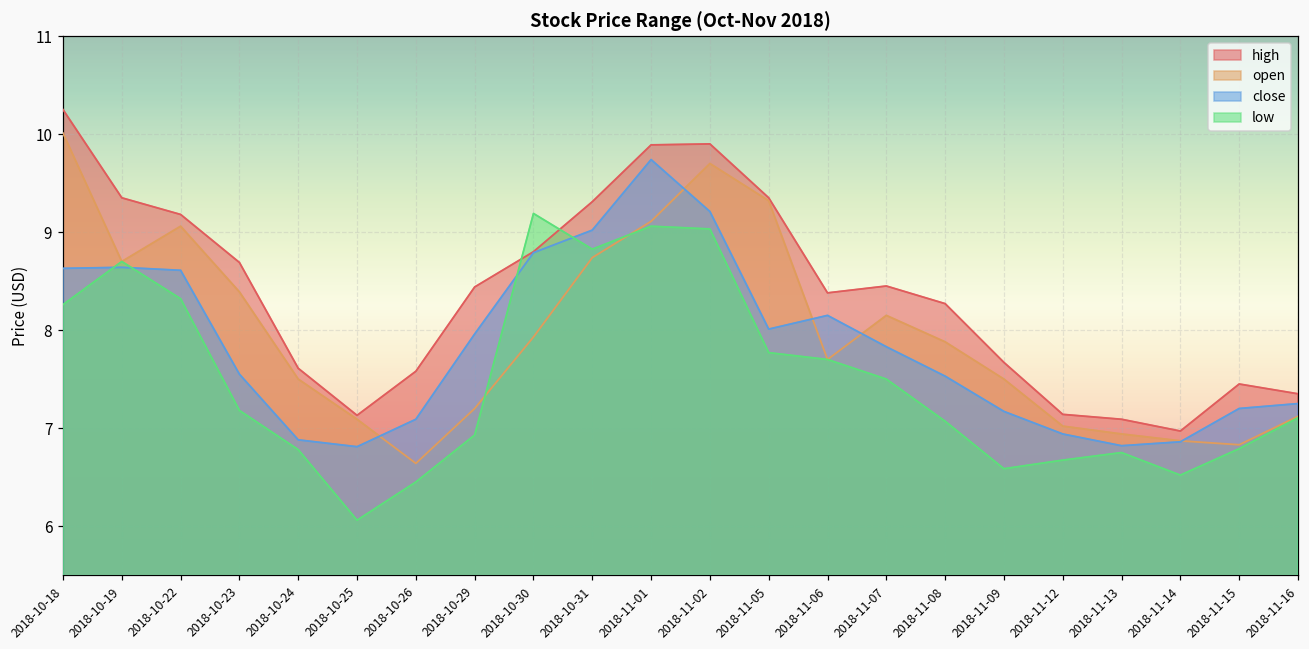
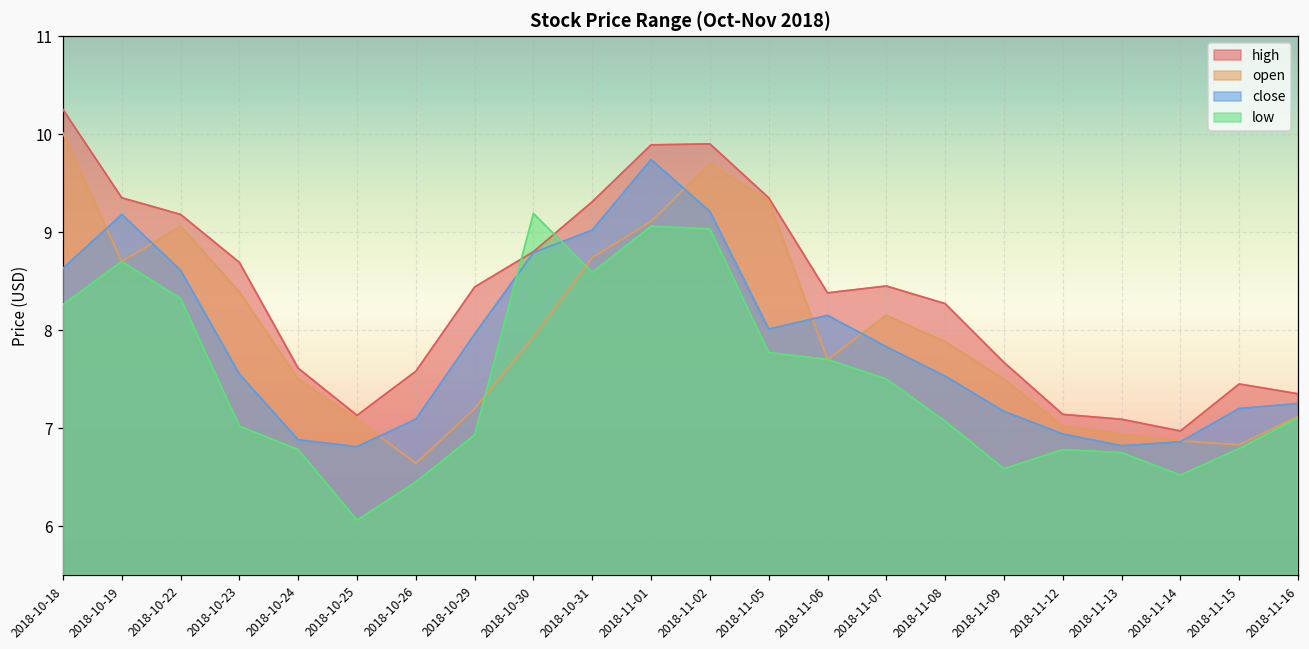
close, 2018-10-19: 8.6 -> 9.2
low, 2018-10-23: 7.2 -> 7.0
low, 2018-10-31: 8.8 -> 8.6
low, 2018-11-12: 6.7 -> 6.8
